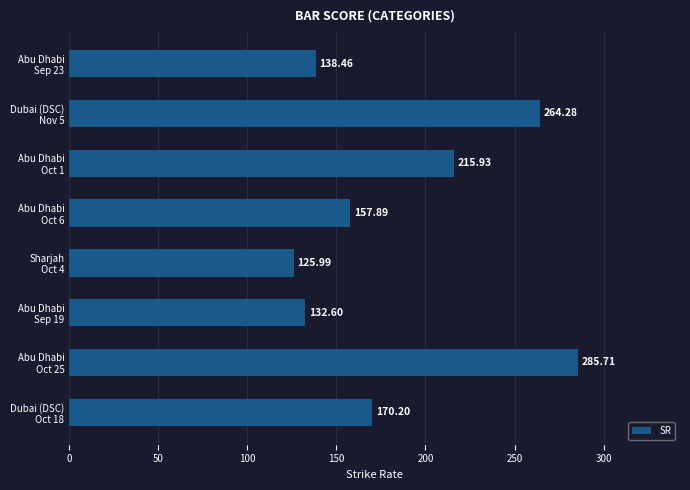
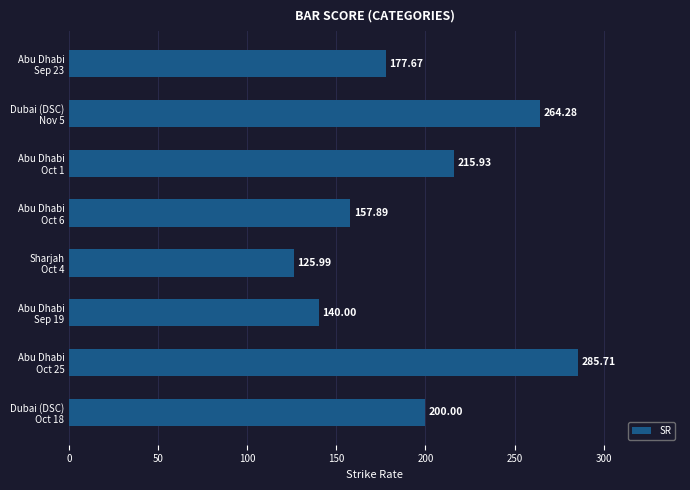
Abu Dhabi Sep 23: 138.46 -> 177.67
Abu Dhabi Sep 19: 132.60 -> 140.00
Dubai (DSC) Oct 18: 170.20 -> 200.00
